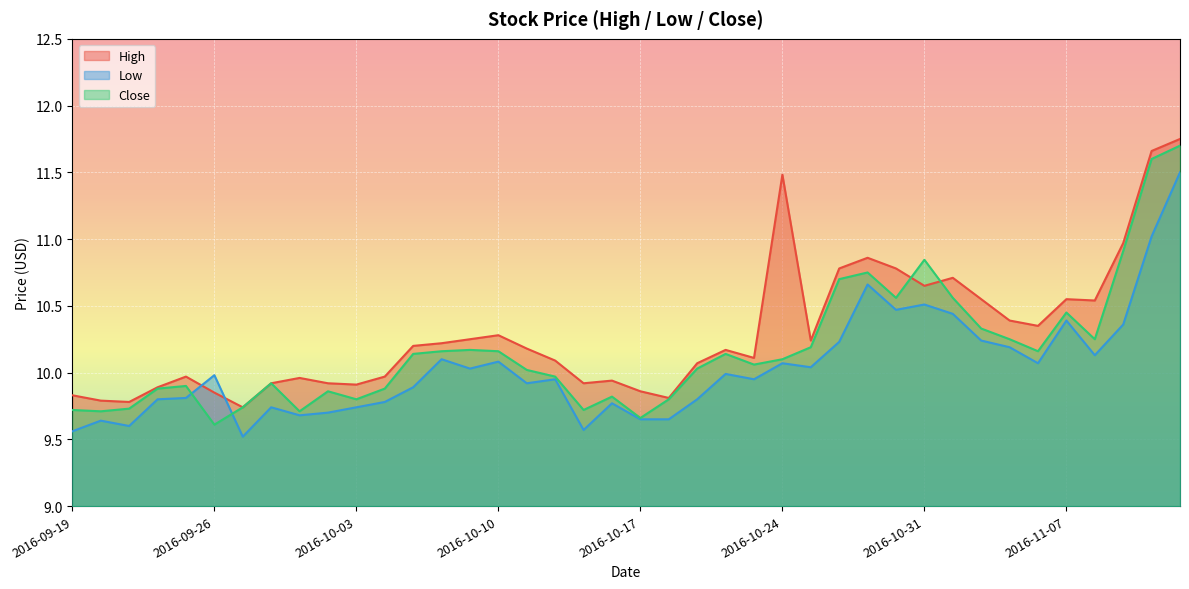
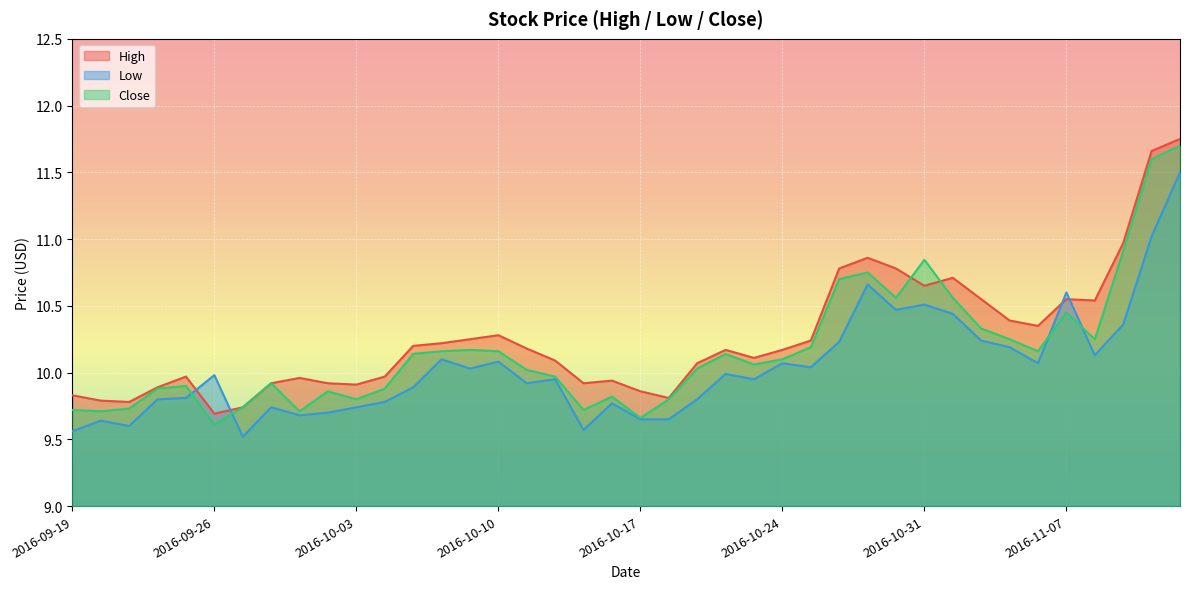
High, 2016-09-26: 9.85 -> 9.69
High, 2016-10-24: 11.48 -> 10.17
Low, 2016-11-07: 10.39 -> 10.60
